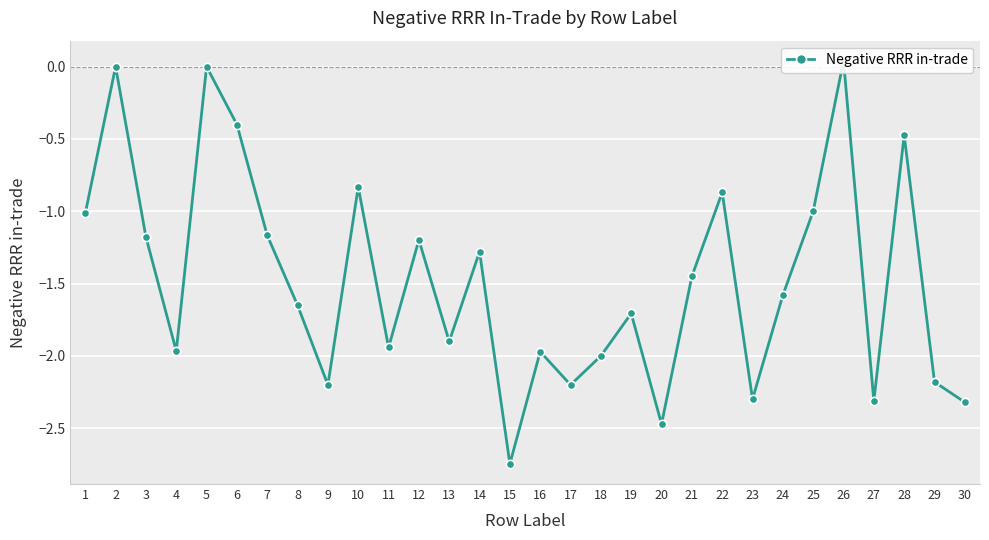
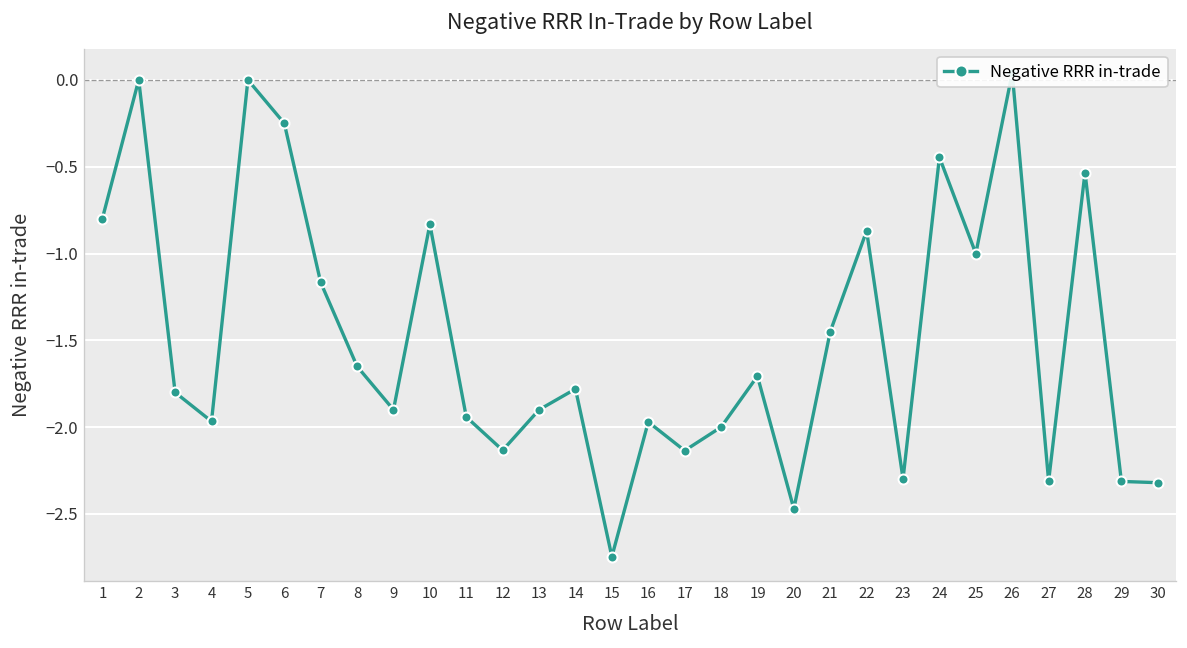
1: -1.02 -> -0.80
3: -1.18 -> -1.80
6: -0.40 -> -0.25
9: -2.2 -> -1.9
12: -1.20 -> -2.13
14: -1.28 -> -1.78
17: -2.20 -> -2.14
24: -1.58 -> -0.45
28: -0.47 -> -0.53
29: -2.18 -> -2.31
